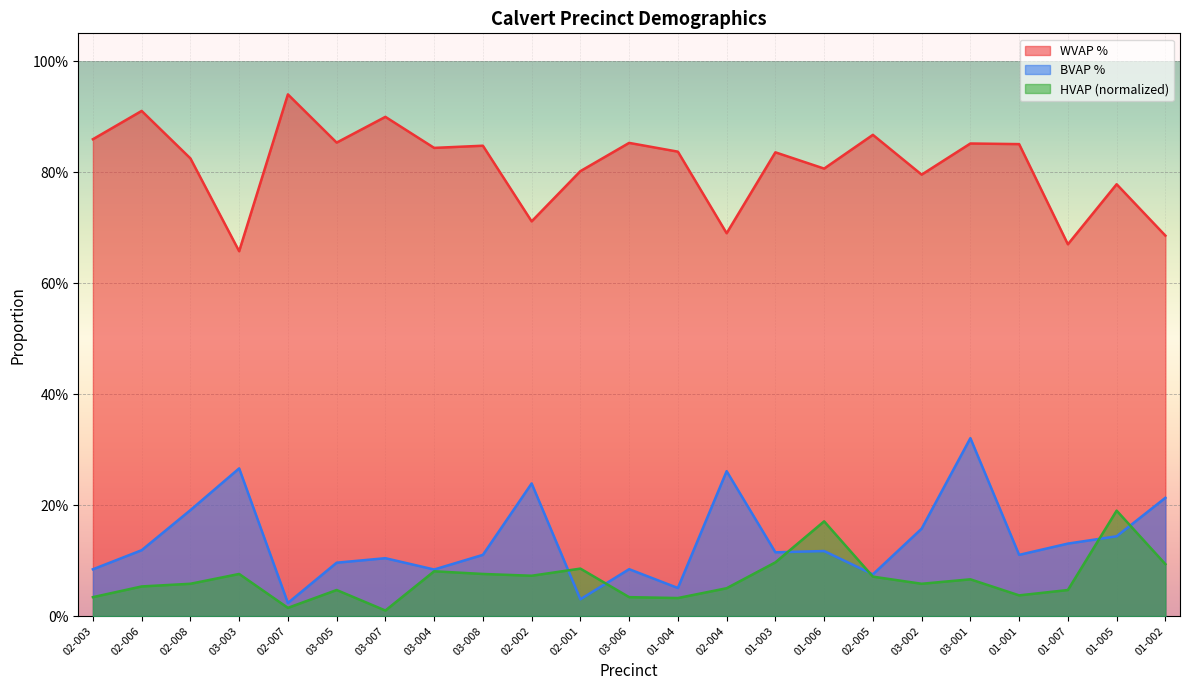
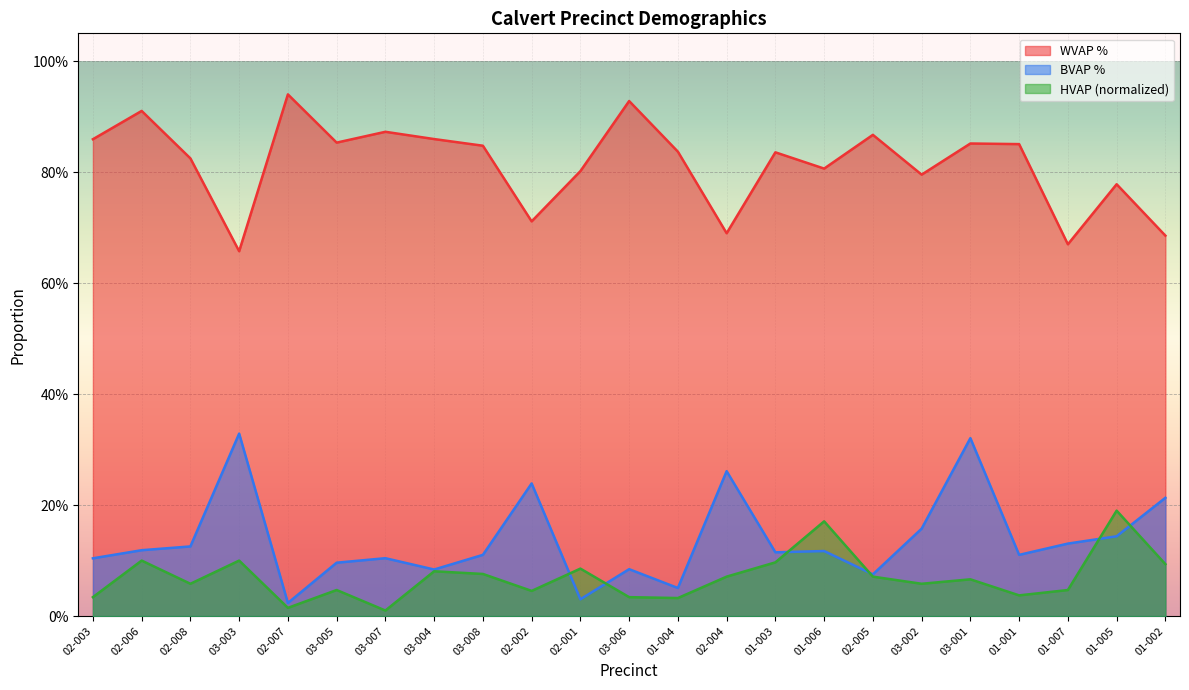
BVAP %, 02-003: 8% -> 10%
HVAP (normalized), 02-006: 5% -> 10%
BVAP %, 02-008: 19% -> 13%
BVAP %, 03-003: 27% -> 33%
HVAP (normalized), 03-003: 8% -> 10%
WVAP %, 03-007: 90% -> 87%
WVAP %, 03-004: 84% -> 86%
HVAP (normalized), 02-002: 7% -> 5%
WVAP %, 03-006: 85% -> 93%
HVAP (normalized), 02-004: 5% -> 7%
